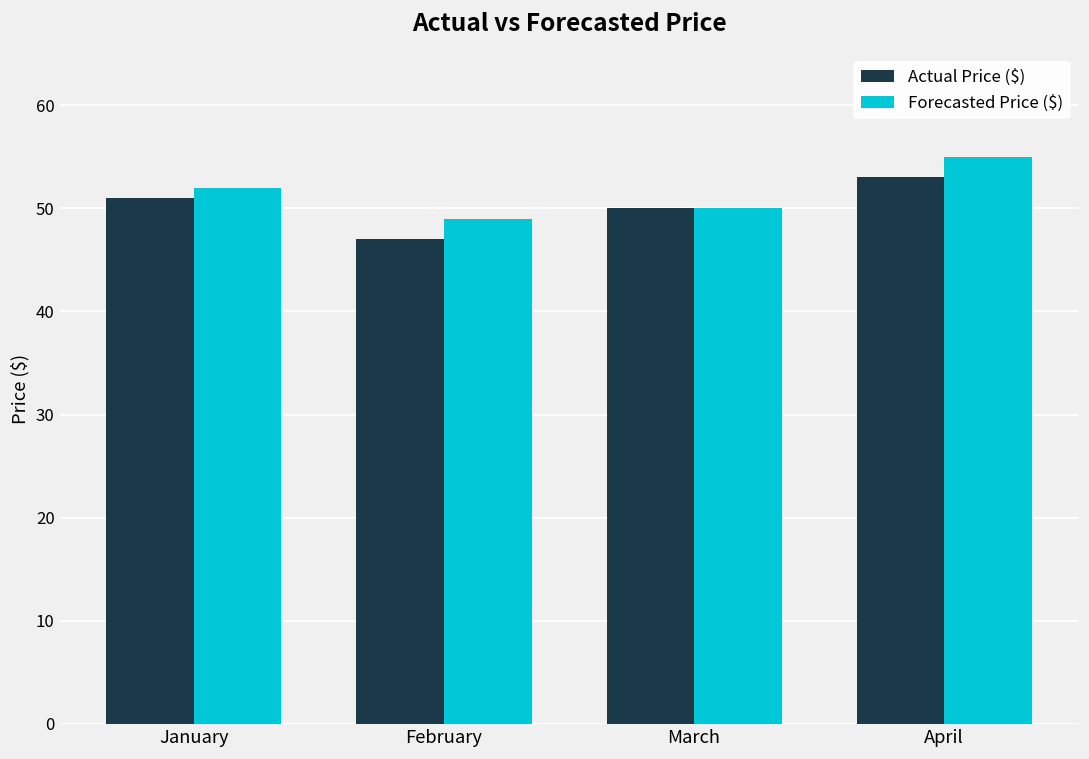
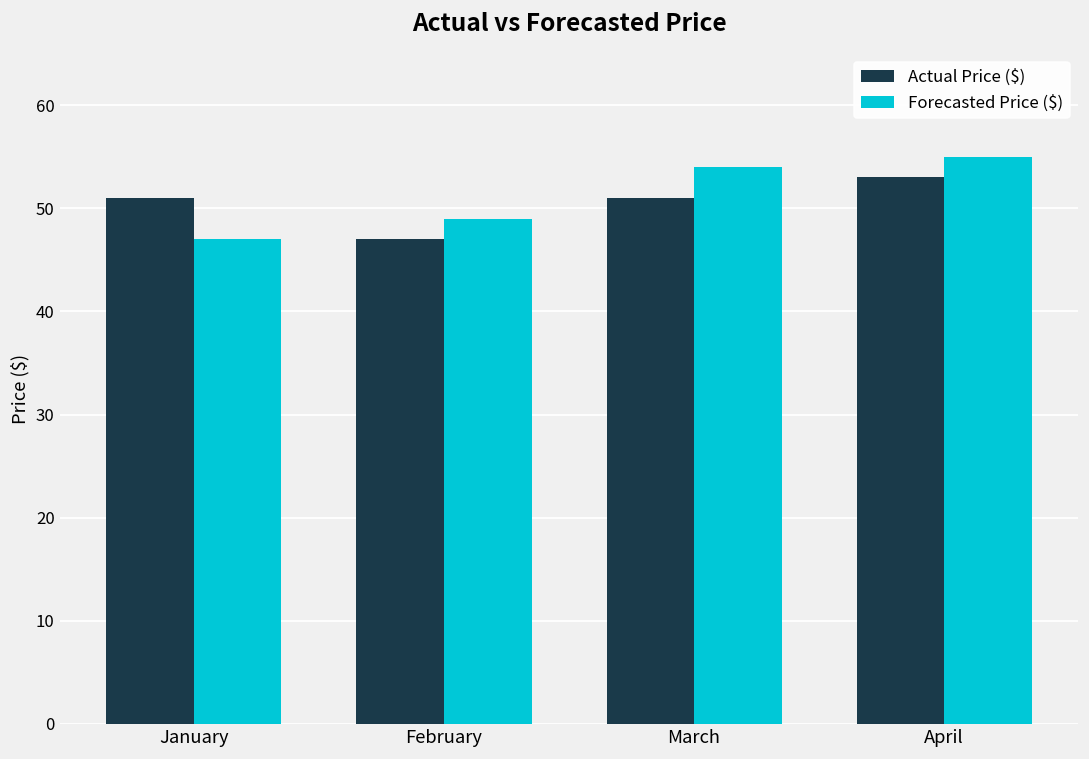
Forecasted Price ($), January: 52 -> 47
Actual Price ($), March: 50 -> 51
Forecasted Price ($), March: 50 -> 54
